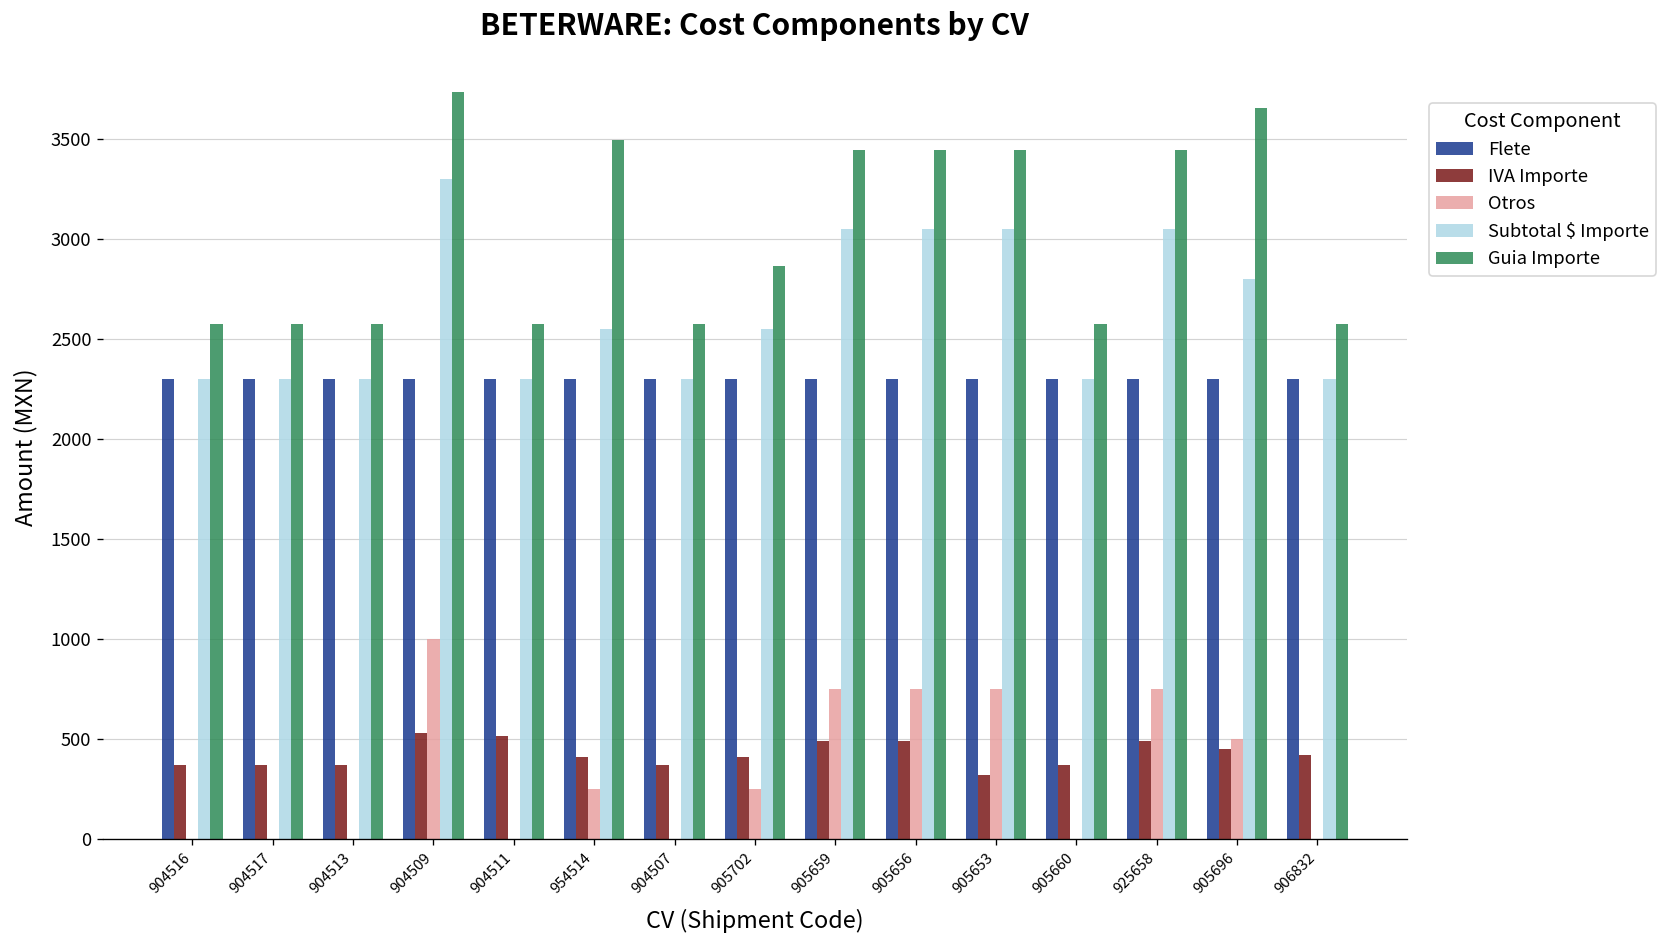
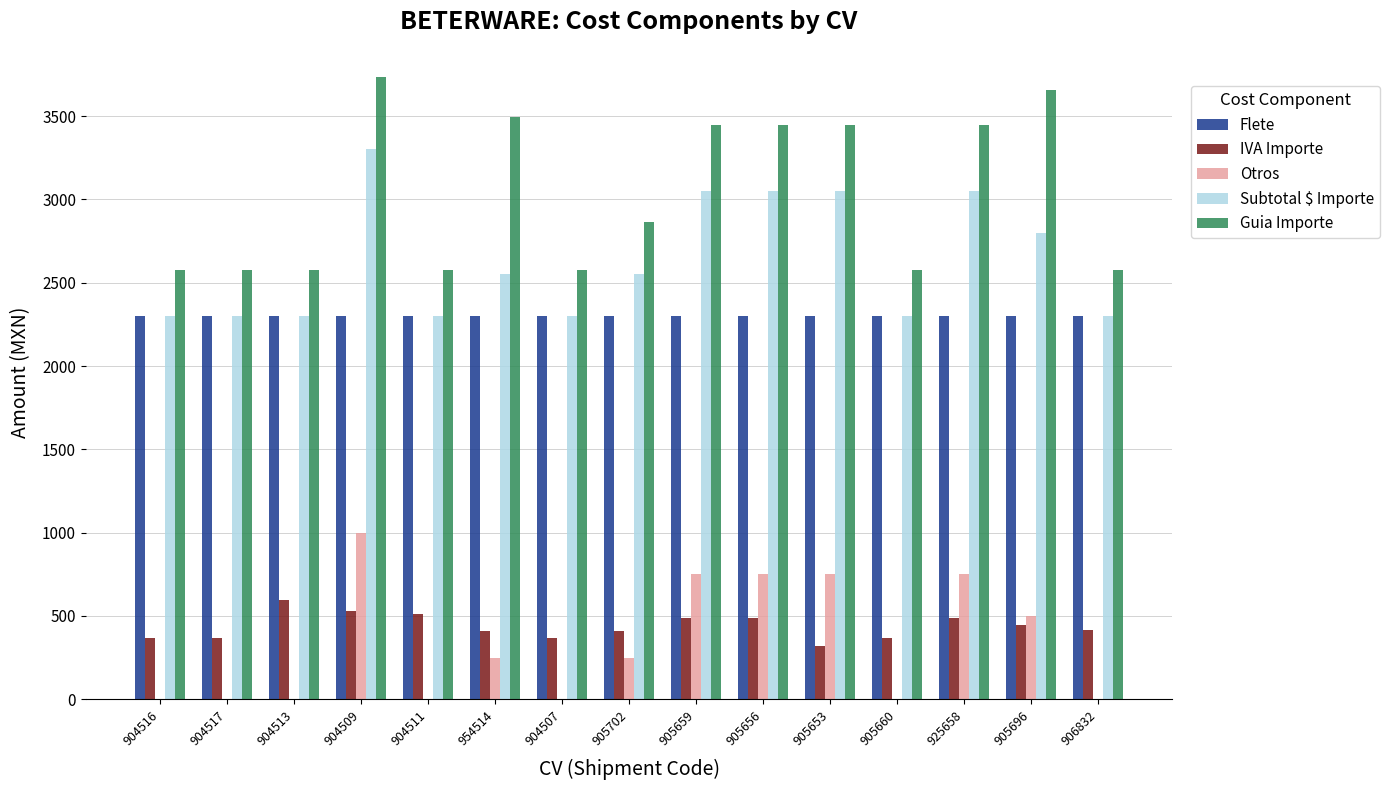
IVA Importe, 904513: 370 -> 600
